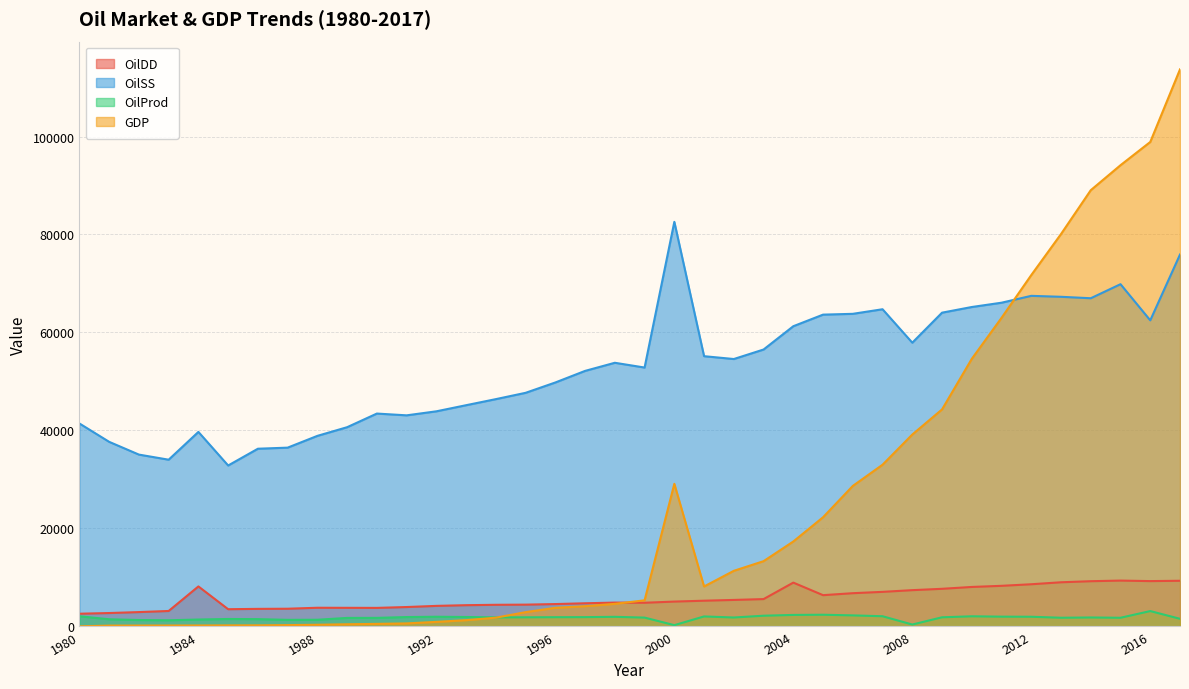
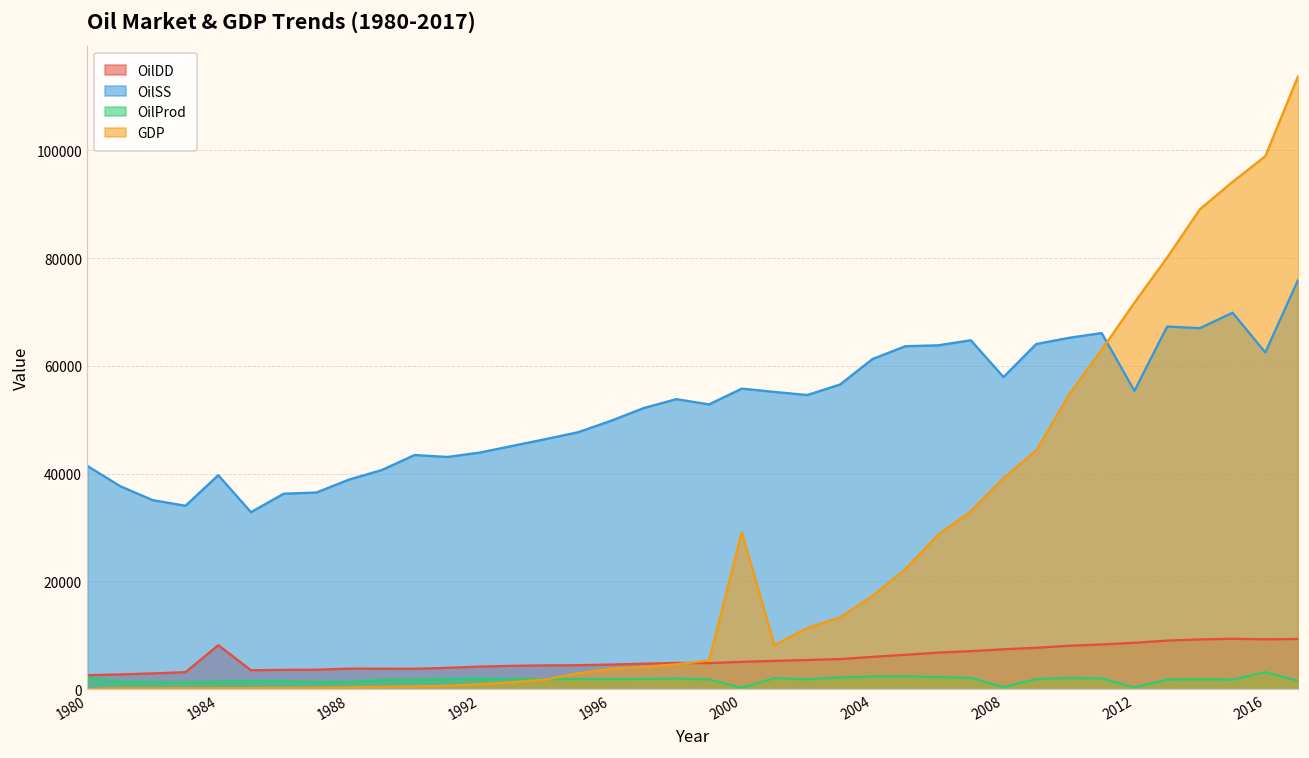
OilSS, 2000: 83000 -> 56000
OilDD, 2004: 9000 -> 6000
OilSS, 2012: 67000 -> 55000
OilProd, 2012: 2000 -> 0
